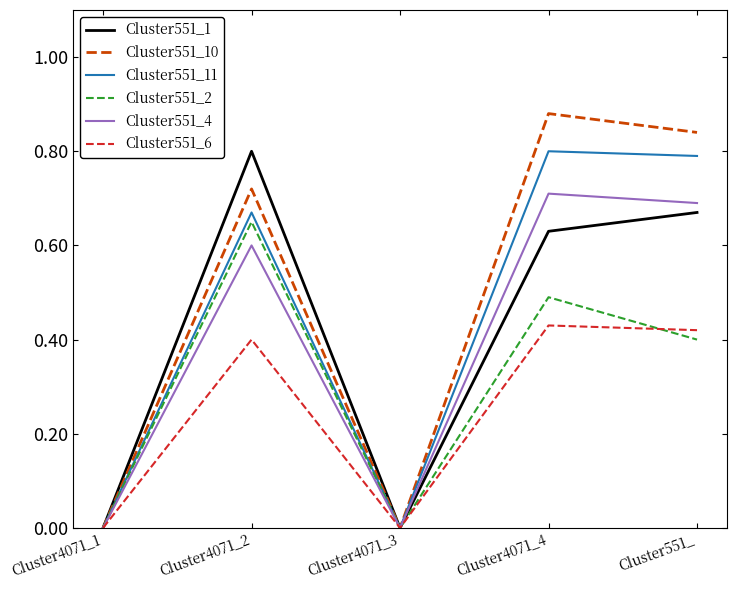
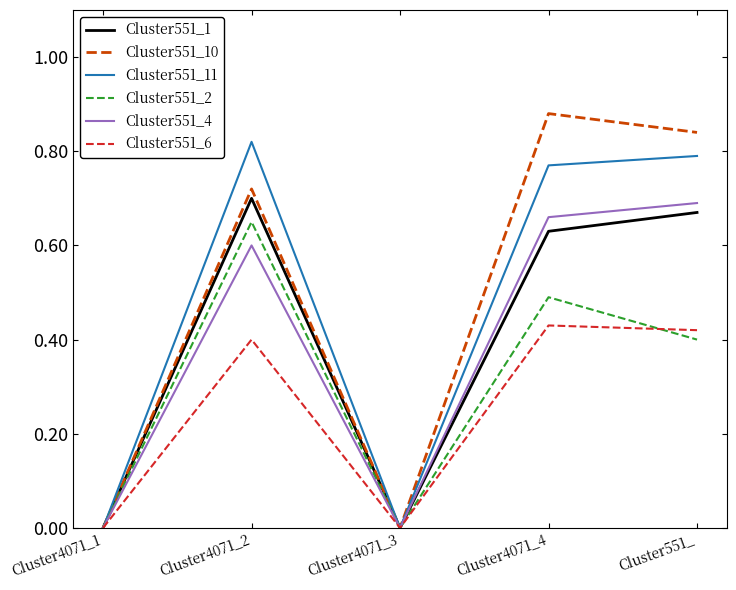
Cluster551_1, Cluster4071_2: 0.8 -> 0.7
Cluster551_11, Cluster4071_2: 0.67 -> 0.82
Cluster551_11, Cluster4071_4: 0.80 -> 0.77
Cluster551_4, Cluster4071_4: 0.71 -> 0.66
